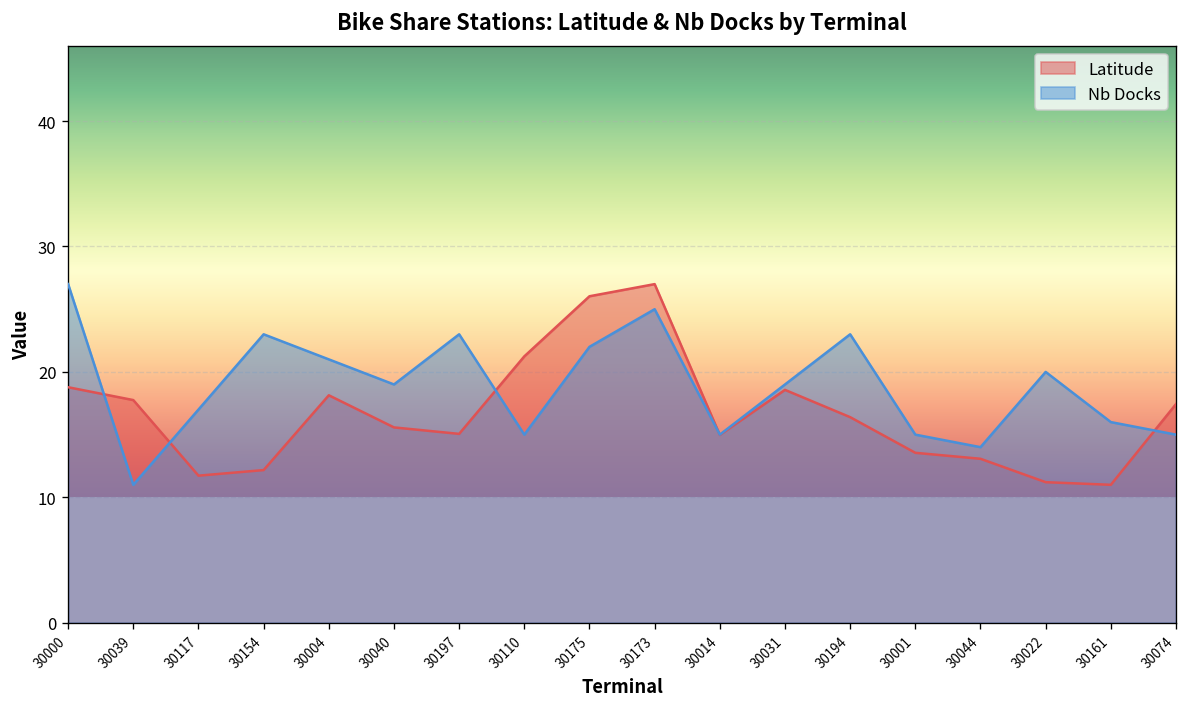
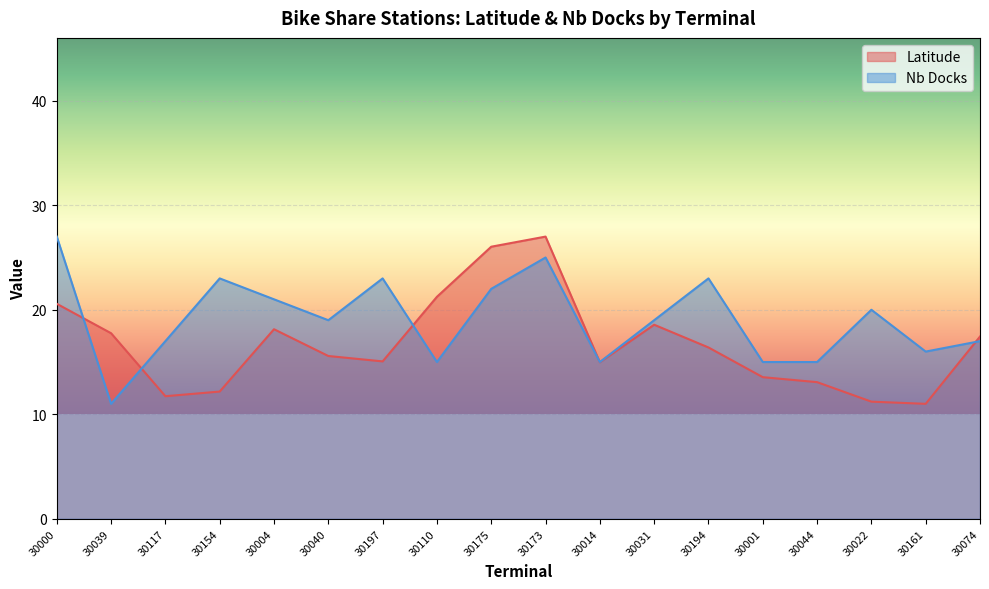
Latitude, 30000: 18.8 -> 20.6
Nb Docks, 30044: 14 -> 15
Nb Docks, 30074: 15 -> 17
